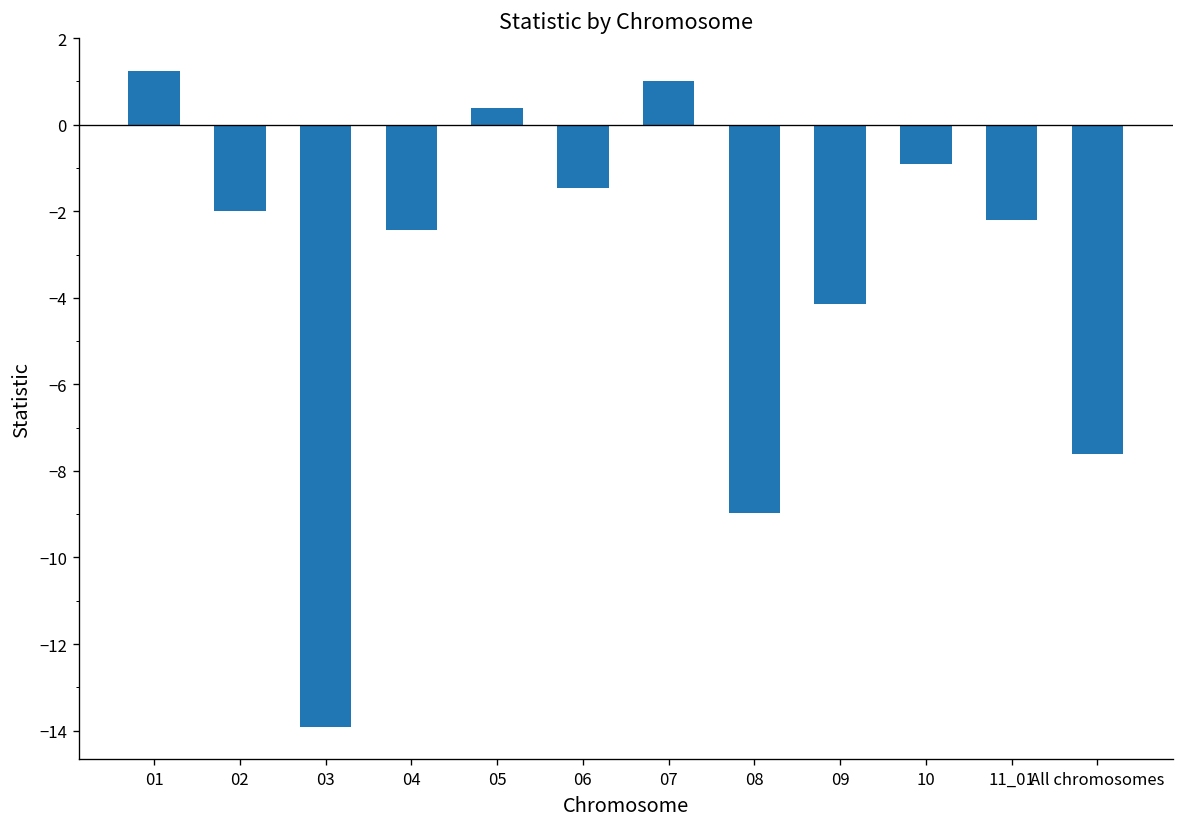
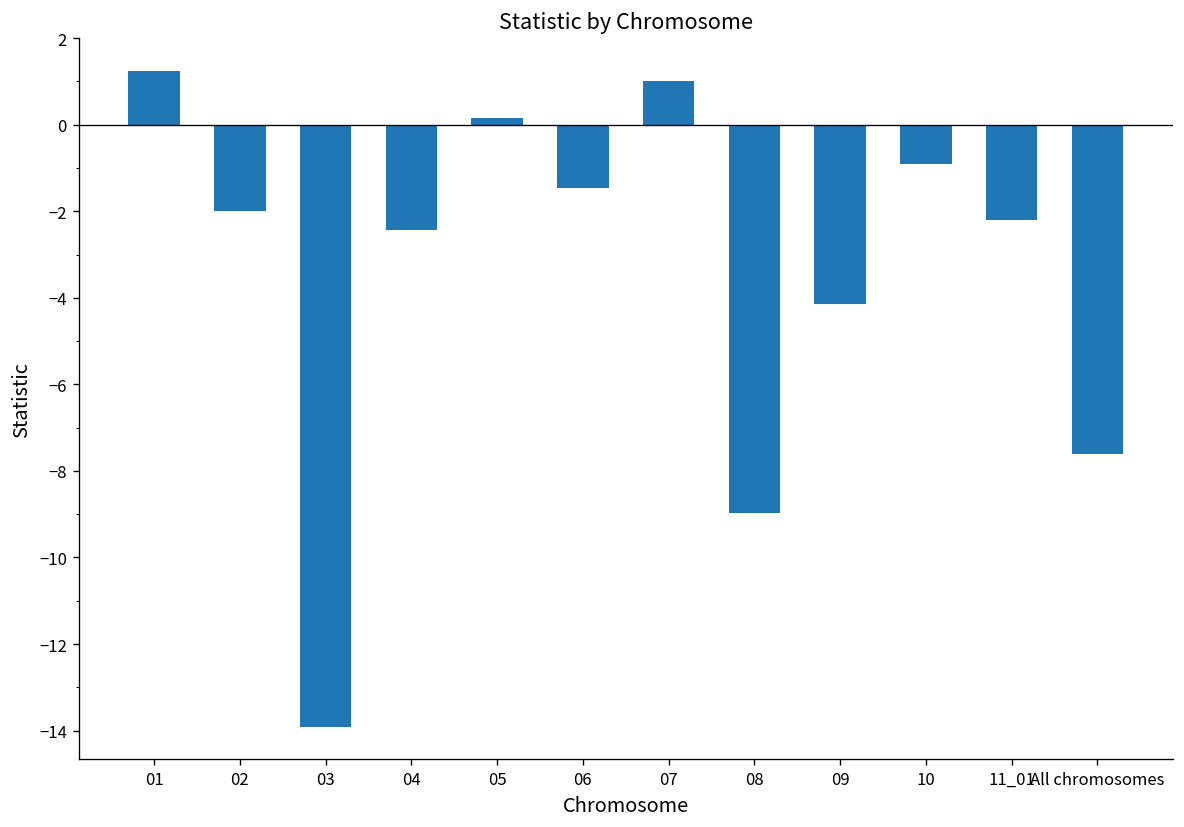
05: 0.4 -> 0.2
